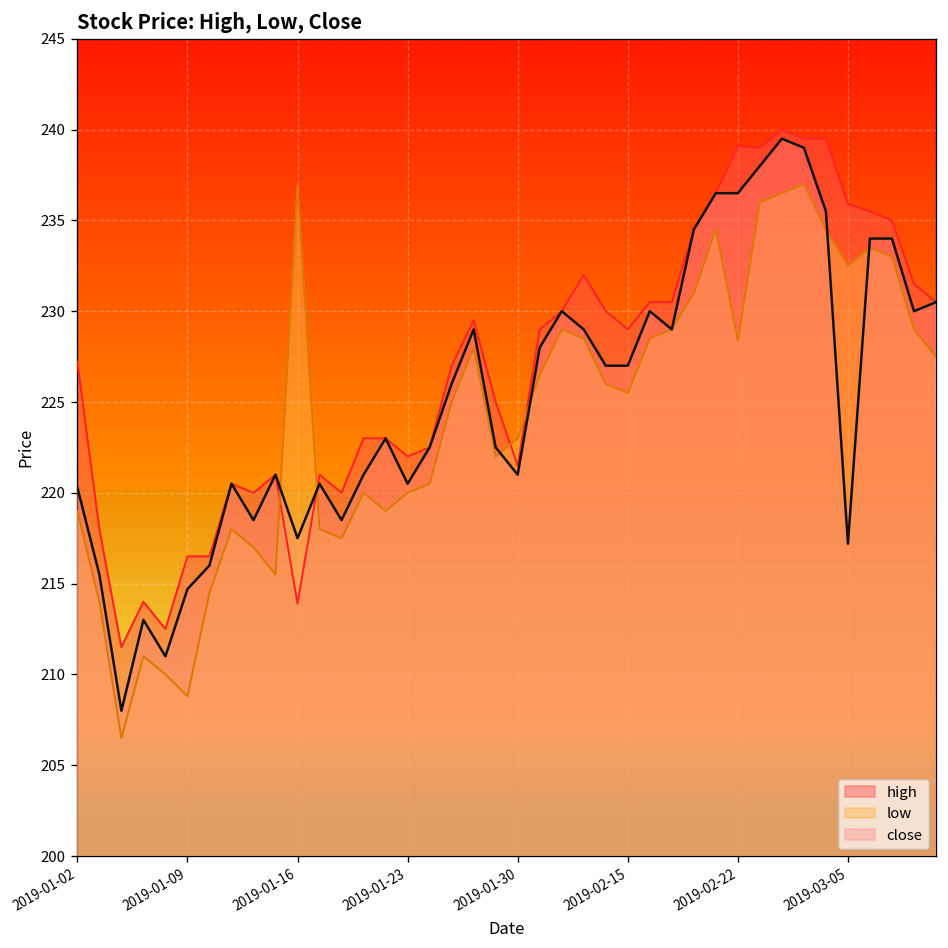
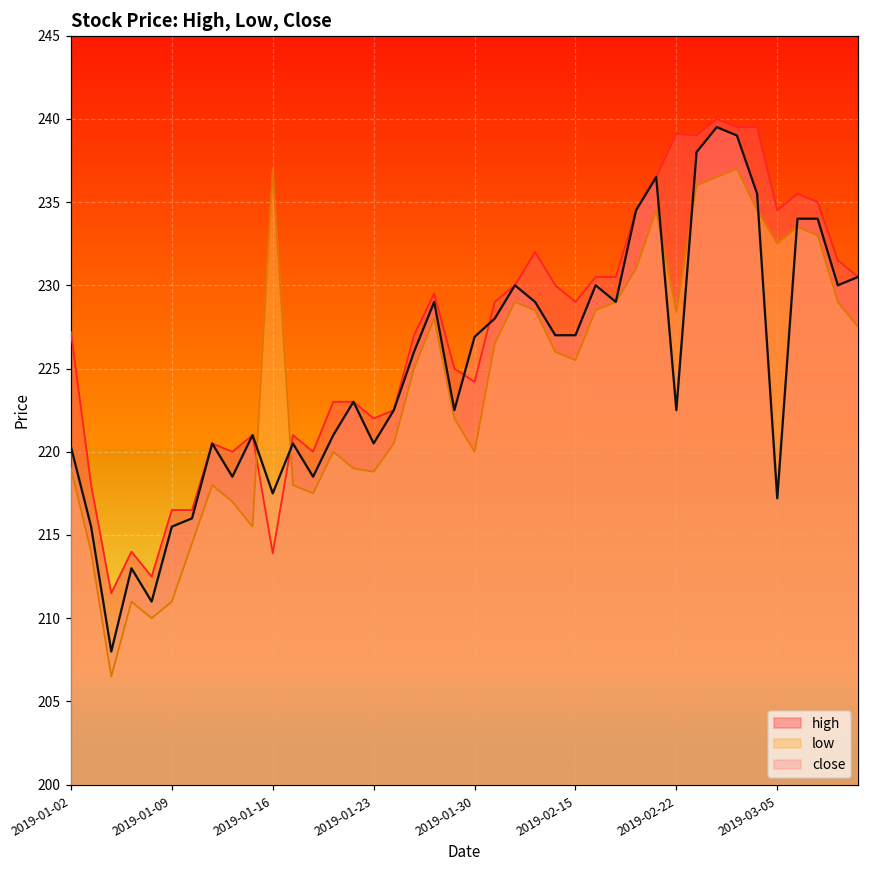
low, 2019-01-09: 208.8 -> 211.0
close, 2019-01-09: 214.7 -> 215.5
low, 2019-01-23: 220.0 -> 218.8
high, 2019-01-30: 221.5 -> 224.2
low, 2019-01-30: 223 -> 220
close, 2019-01-30: 221.0 -> 226.9
close, 2019-02-22: 236.5 -> 222.5
high, 2019-03-05: 235.9 -> 234.5
